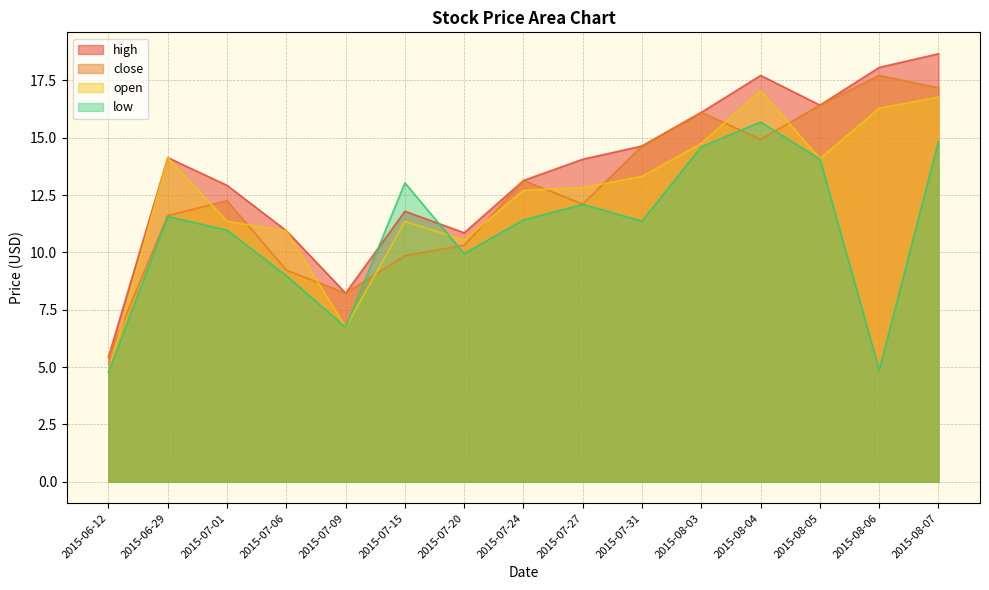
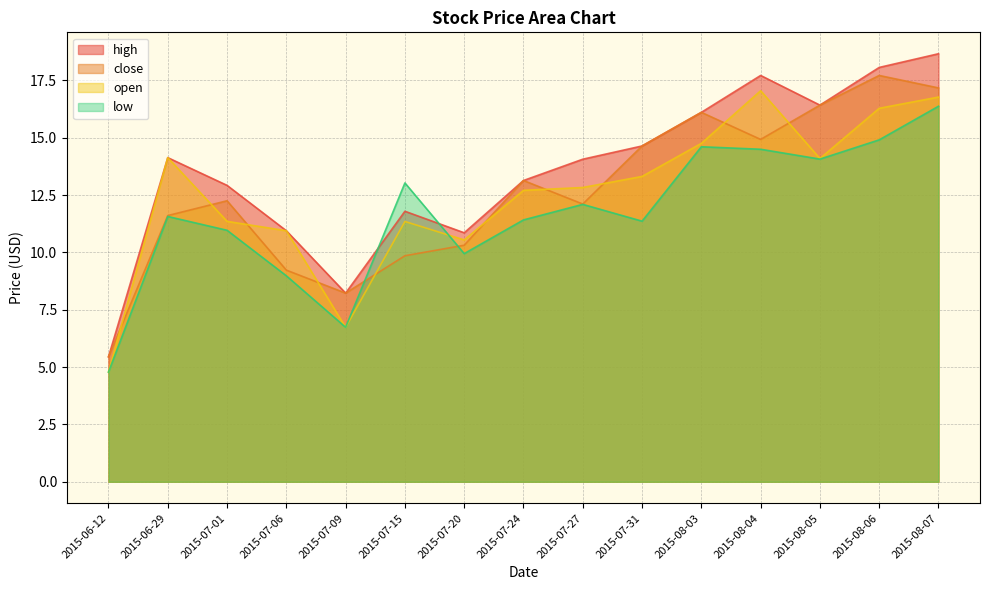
low, 2015-08-04: 15.7 -> 14.5
low, 2015-08-06: 4.9 -> 14.9
low, 2015-08-07: 14.8 -> 16.4
